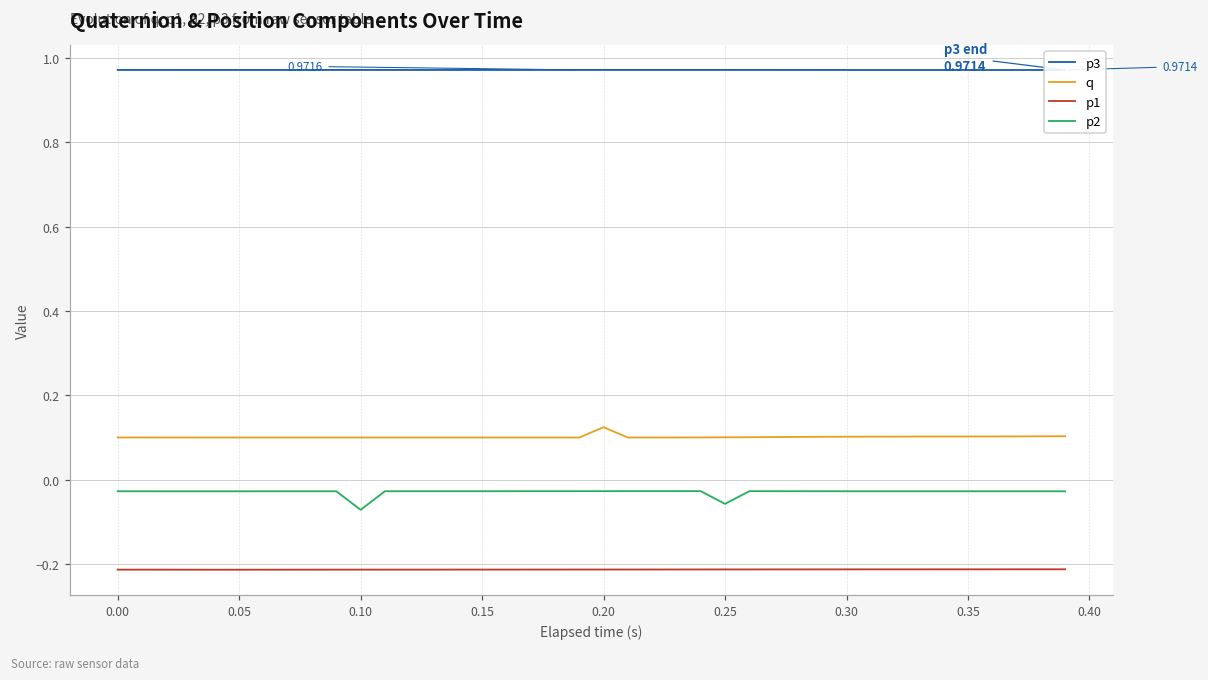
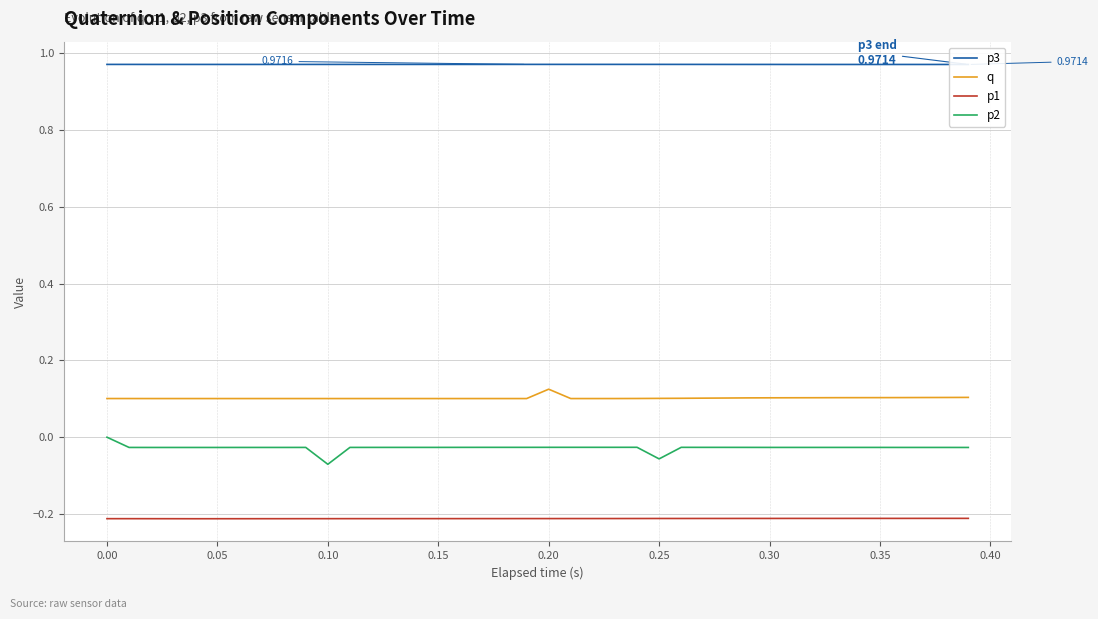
p2, 0.00: -0.03 -> 0.00
